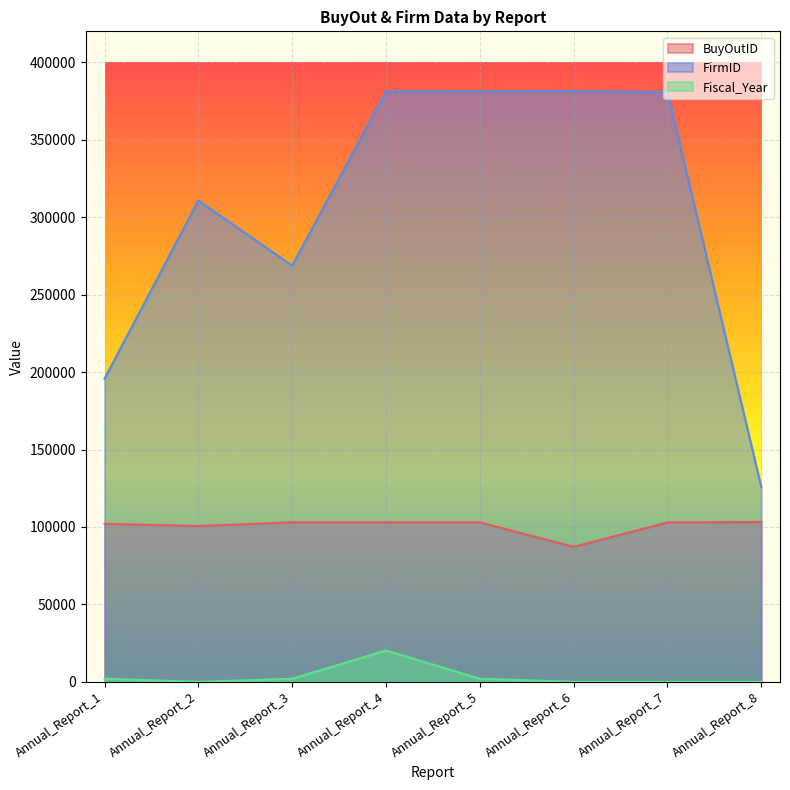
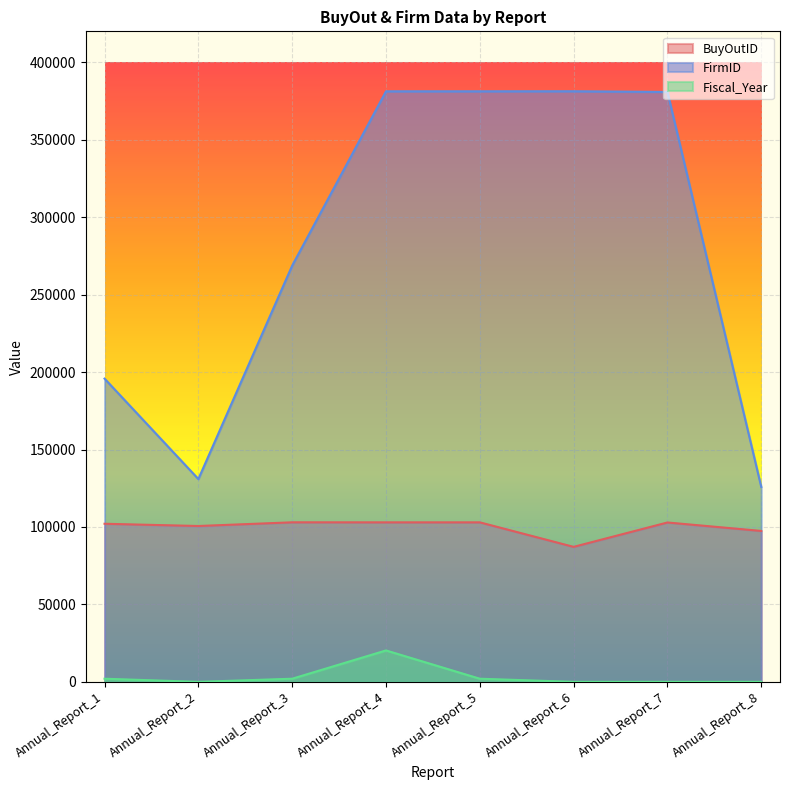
FirmID, Annual_Report_2: 311000 -> 131000
BuyOutID, Annual_Report_8: 103000 -> 97000
